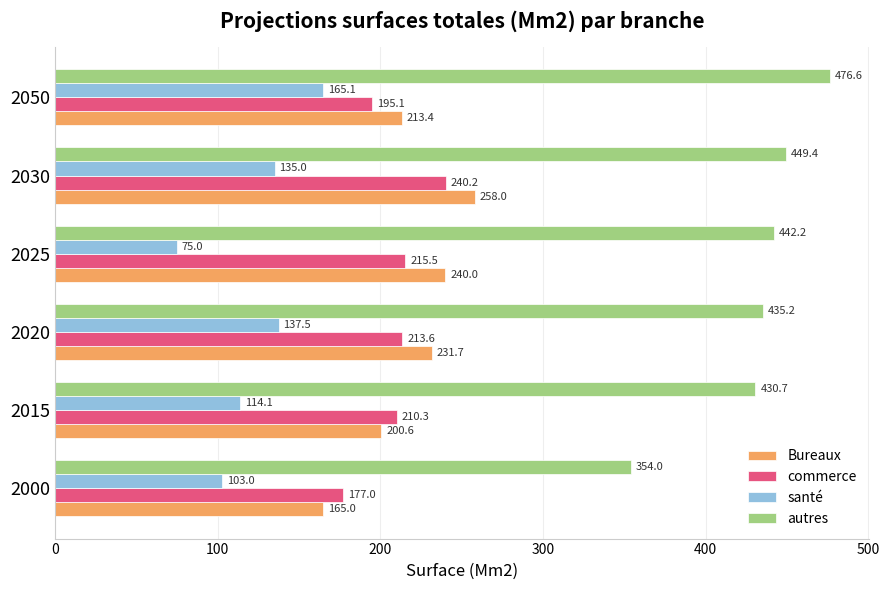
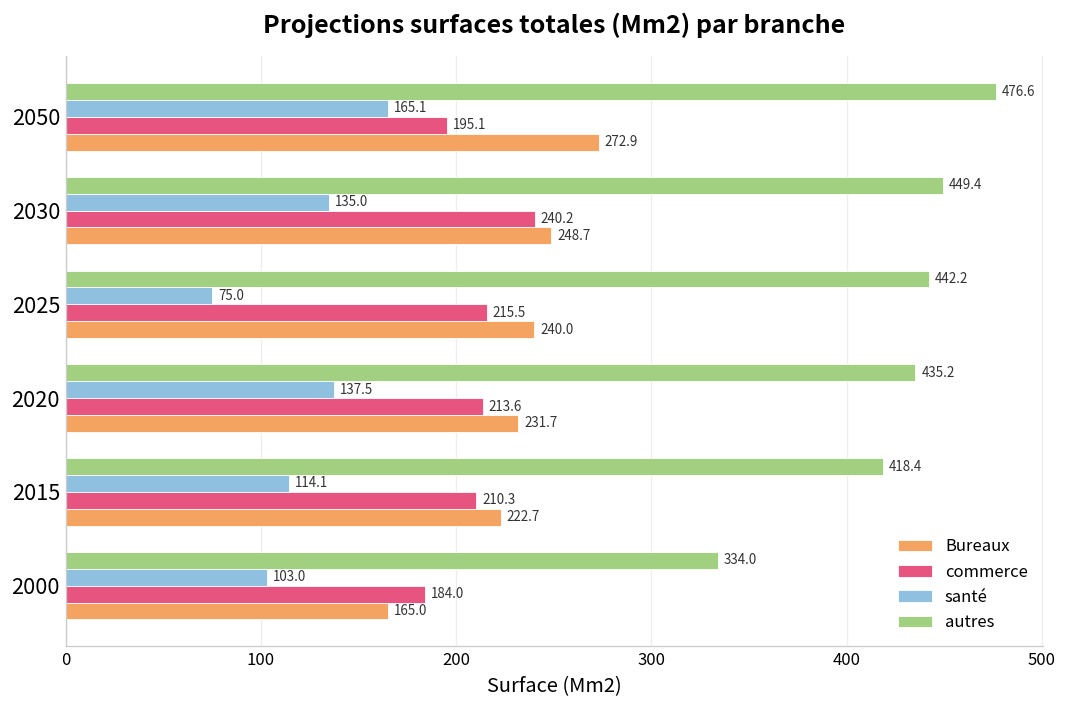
Bureaux, 2050: 213.4 -> 272.9
Bureaux, 2030: 258.0 -> 248.7
autres, 2015: 430.7 -> 418.4
Bureaux, 2015: 200.6 -> 222.7
autres, 2000: 354.0 -> 334.0
commerce, 2000: 177.0 -> 184.0
